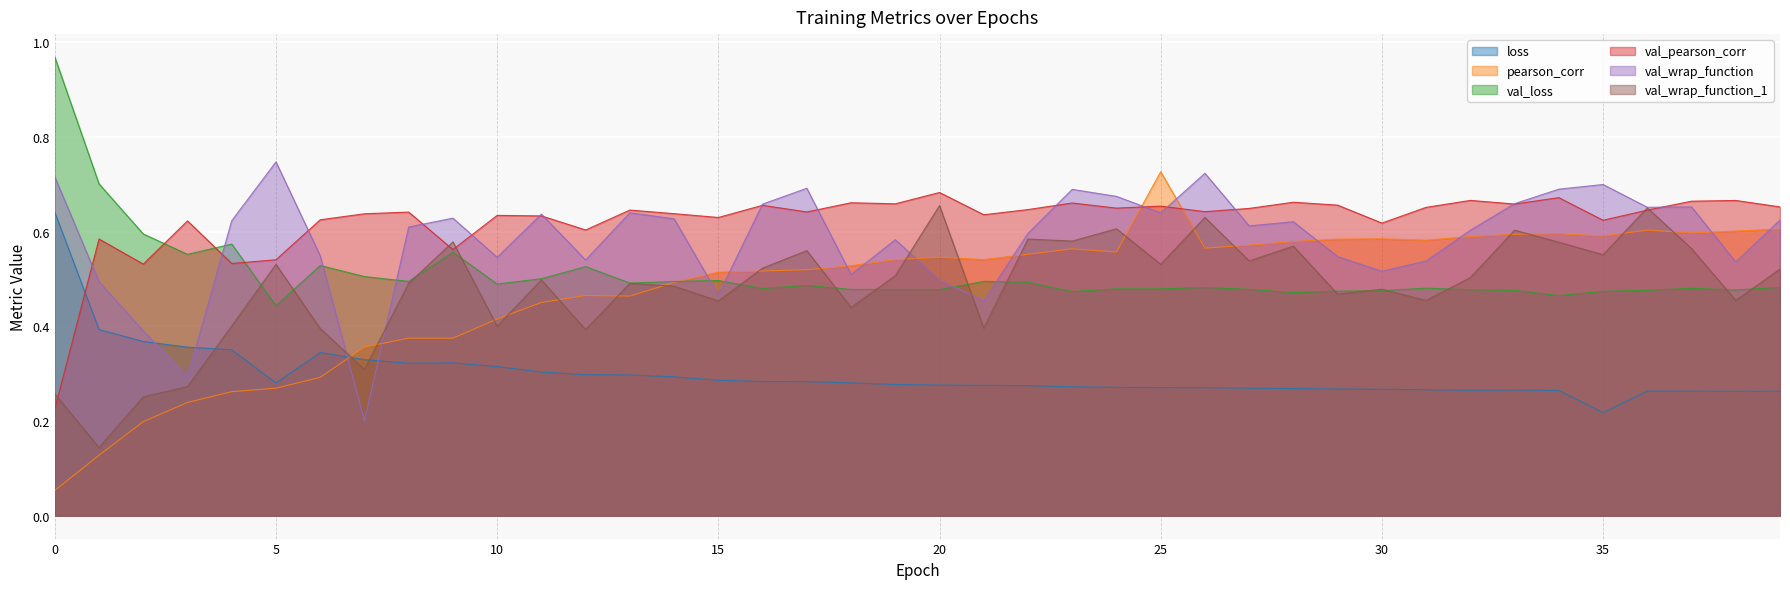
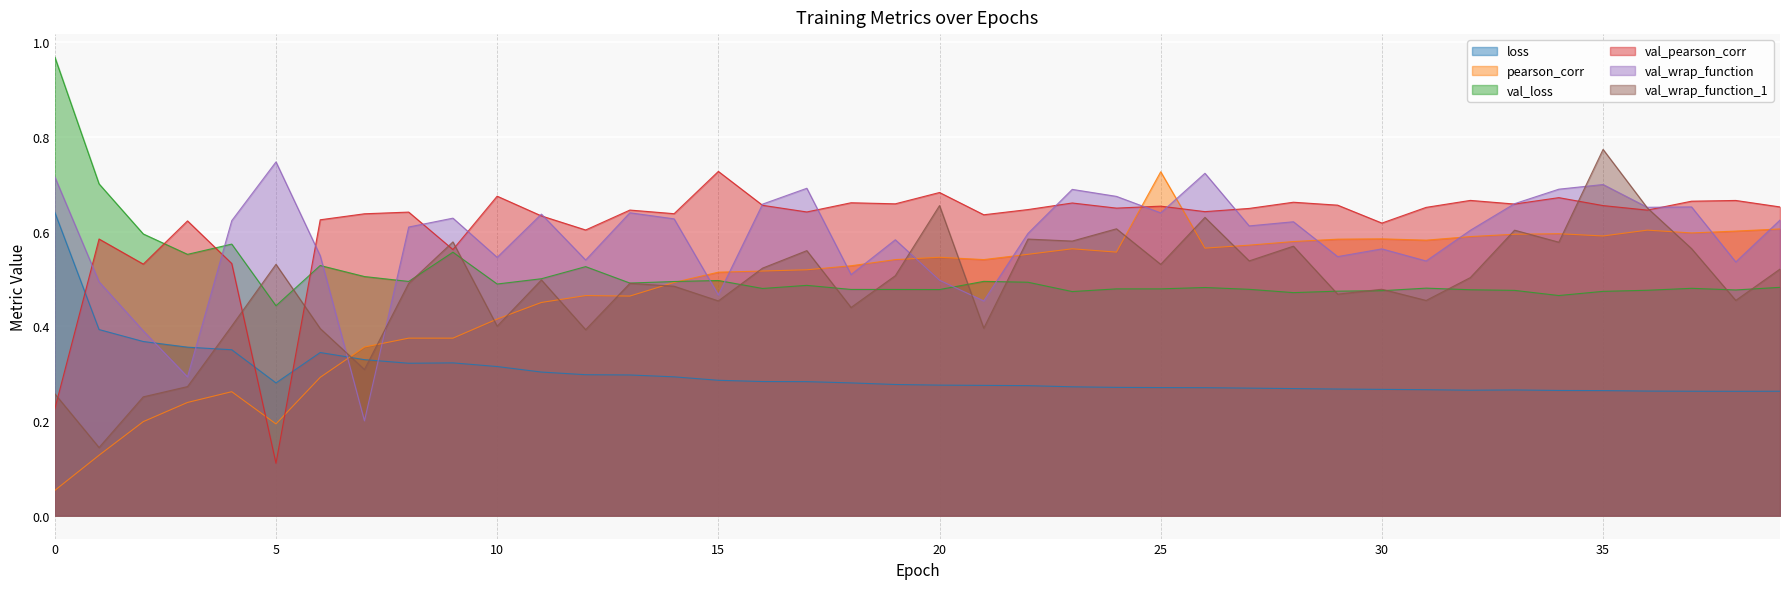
pearson_corr, 5: 0.27 -> 0.19
val_pearson_corr, 5: 0.54 -> 0.11
val_pearson_corr, 10: 0.63 -> 0.68
val_pearson_corr, 15: 0.63 -> 0.73
val_wrap_function, 30: 0.52 -> 0.56
loss, 35: 0.22 -> 0.26
val_pearson_corr, 35: 0.62 -> 0.66
val_wrap_function_1, 35: 0.55 -> 0.77
